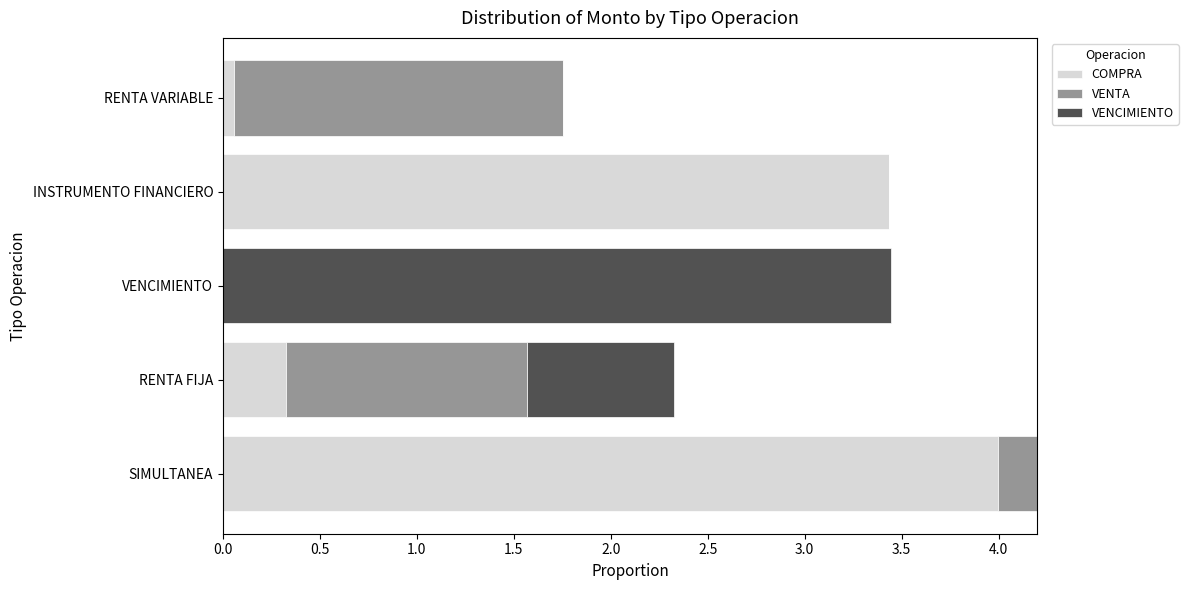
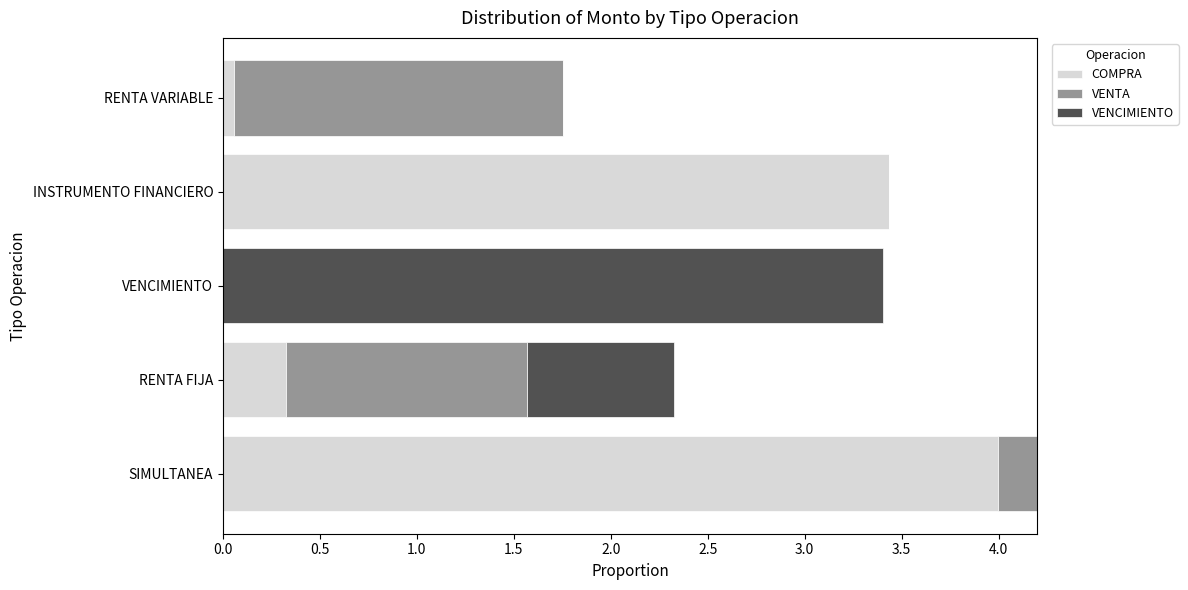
VENCIMIENTO, VENCIMIENTO: 3.45 -> 3.40
